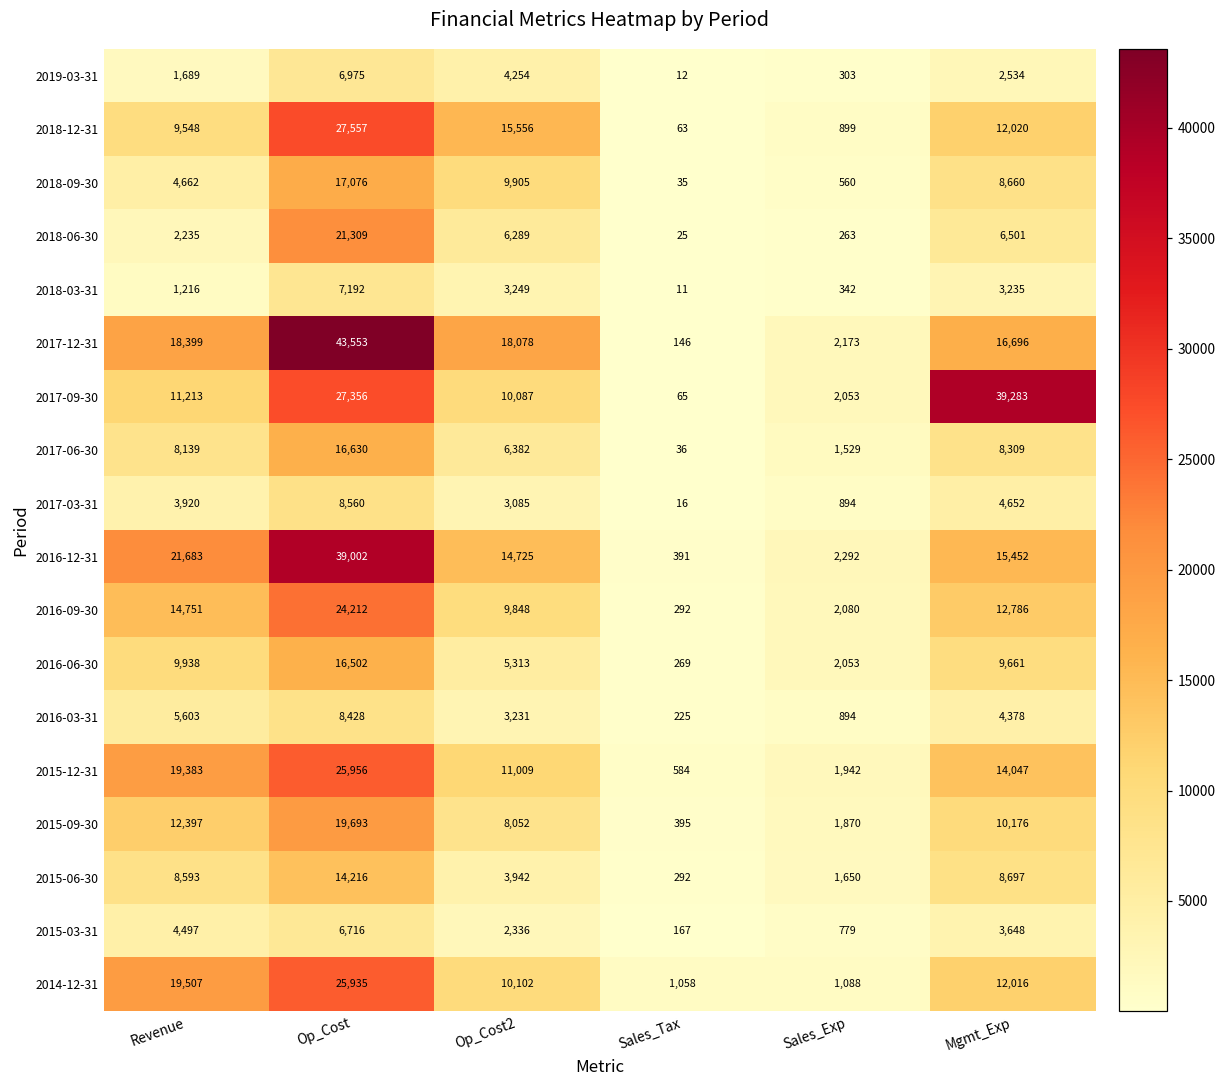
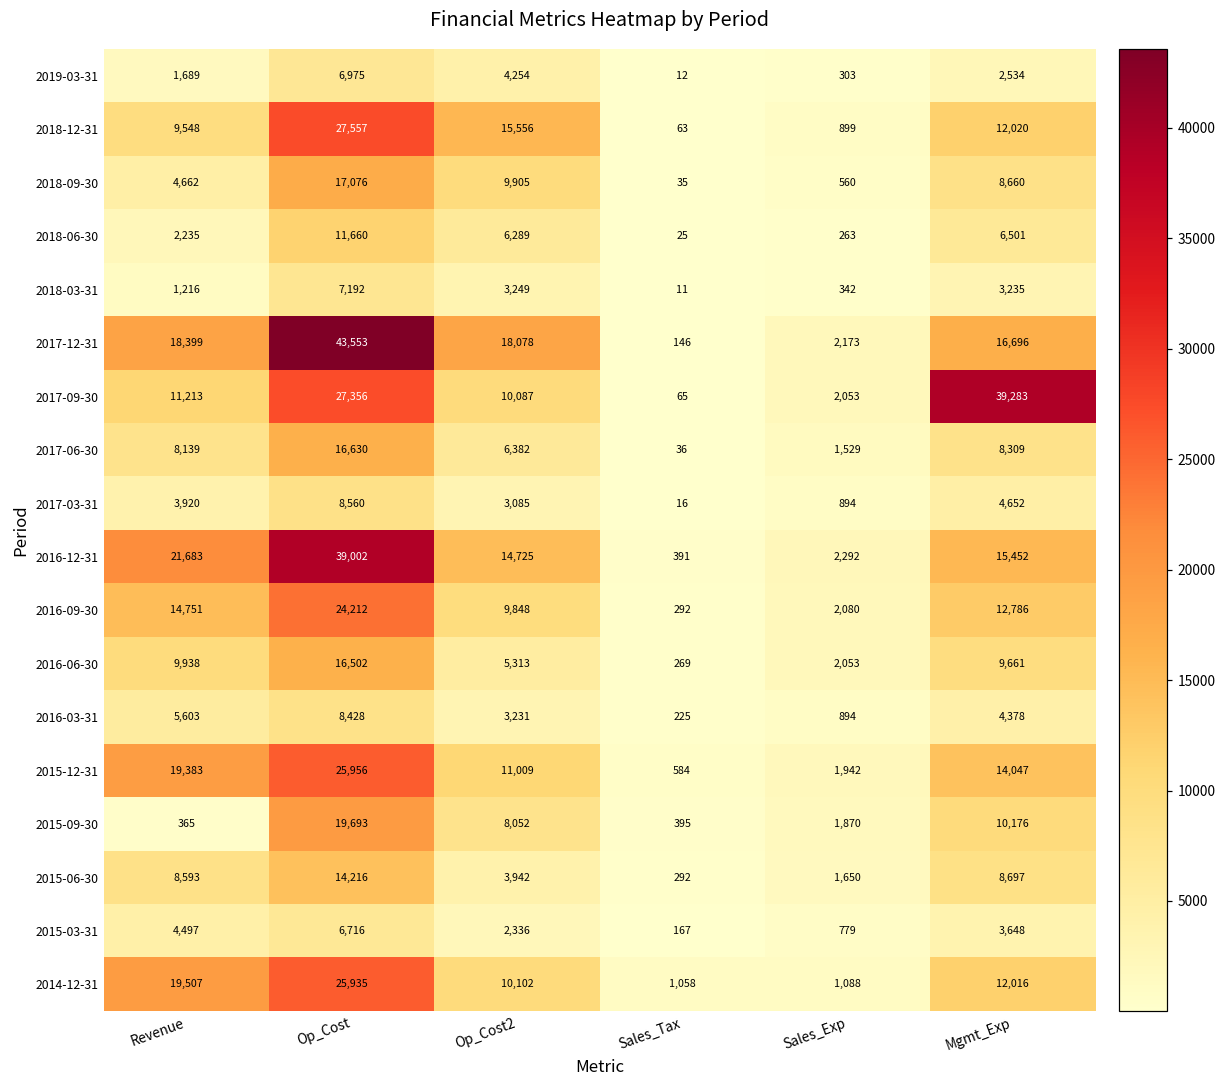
2018-06-30, Op_Cost: 21,309 -> 11,660
2015-09-30, Revenue: 12,397 -> 365
